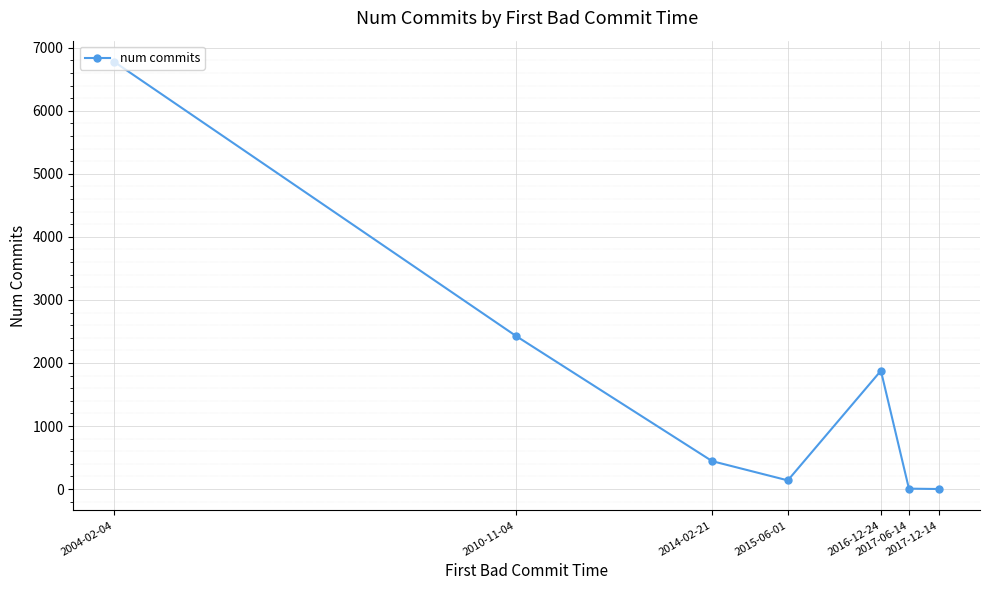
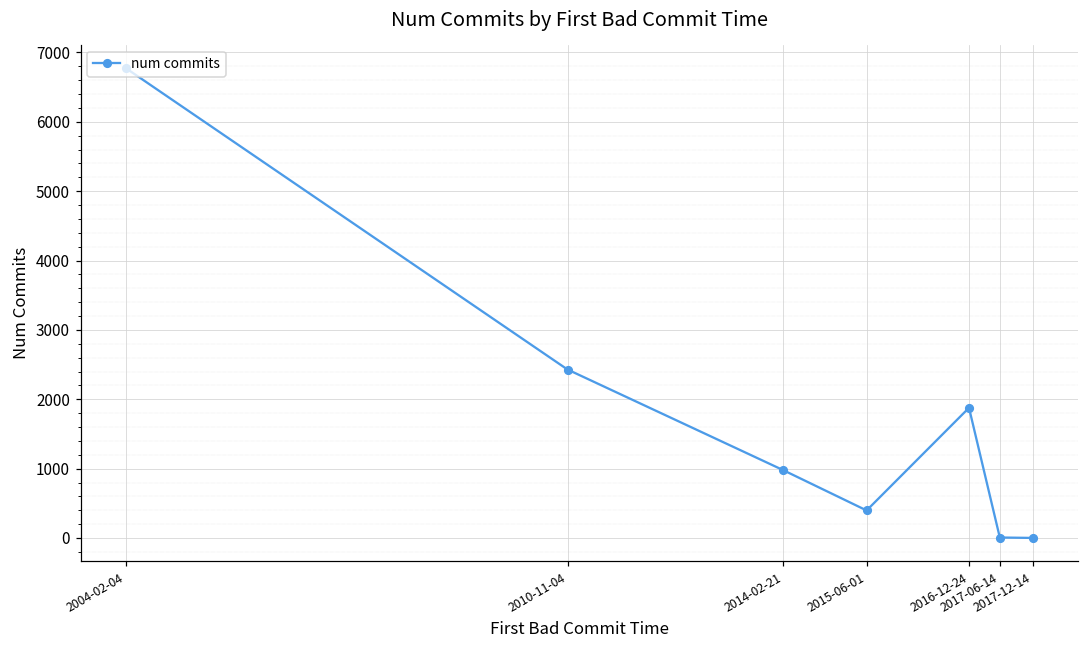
2014-02-21: 400 -> 1000
2015-06-01: 100 -> 400
